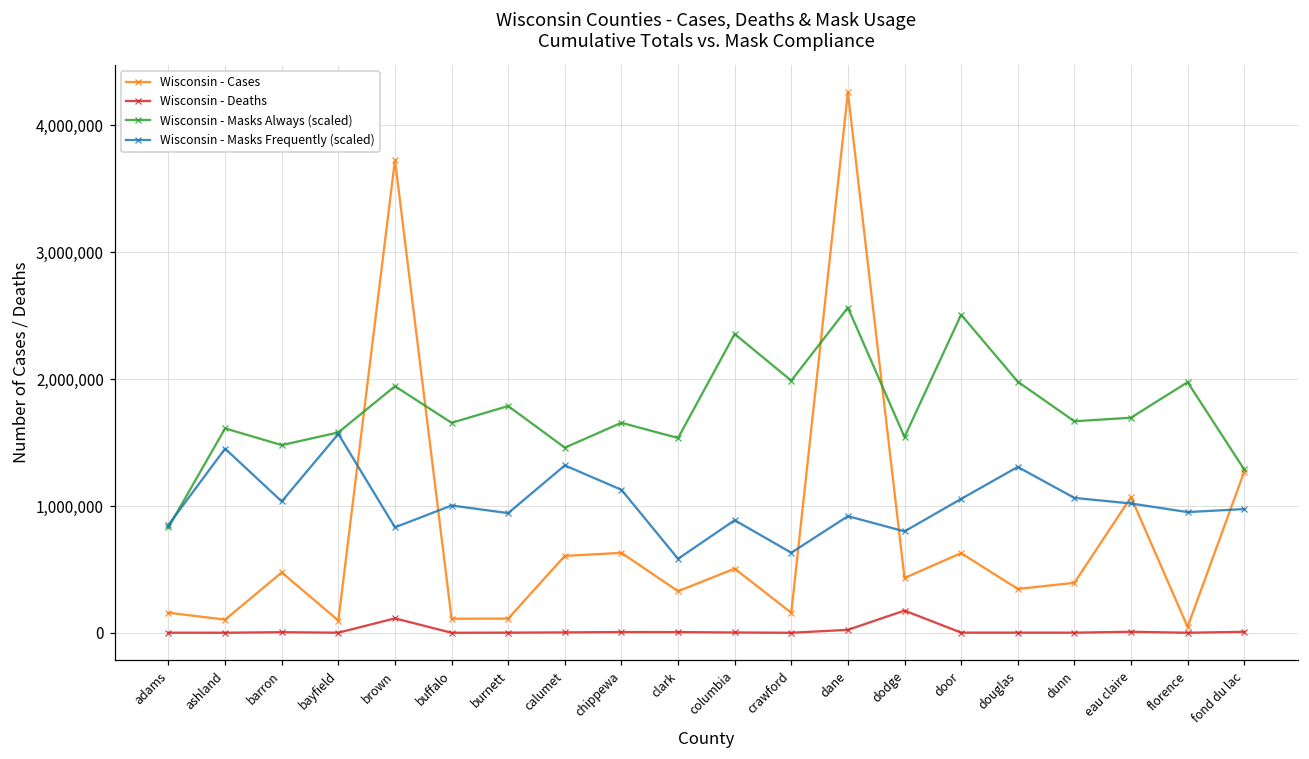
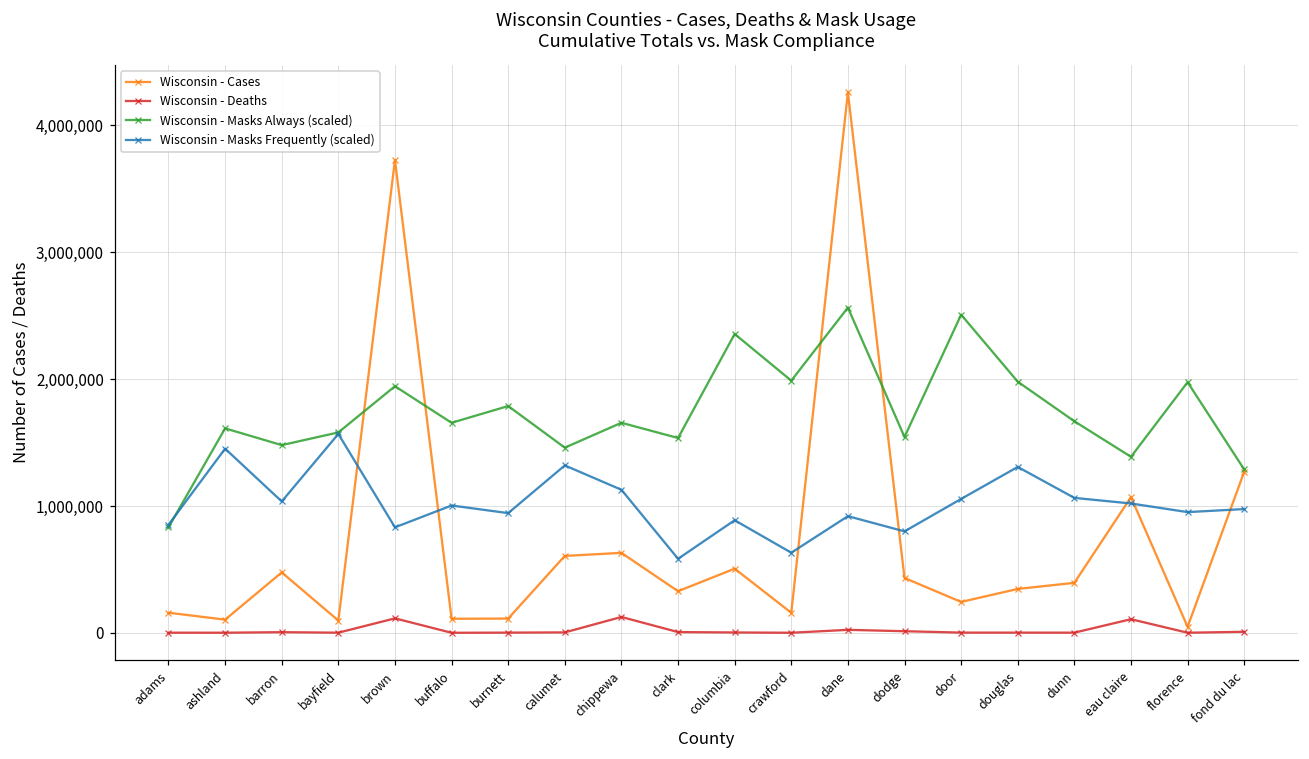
Wisconsin - Deaths, chippewa: 10,000 -> 130,000
Wisconsin - Deaths, dodge: 180,000 -> 10,000
Wisconsin - Cases, door: 630,000 -> 240,000
Wisconsin - Deaths, eau claire: 10,000 -> 110,000
Wisconsin - Masks Always (scaled), eau claire: 1,700,000 -> 1,390,000
